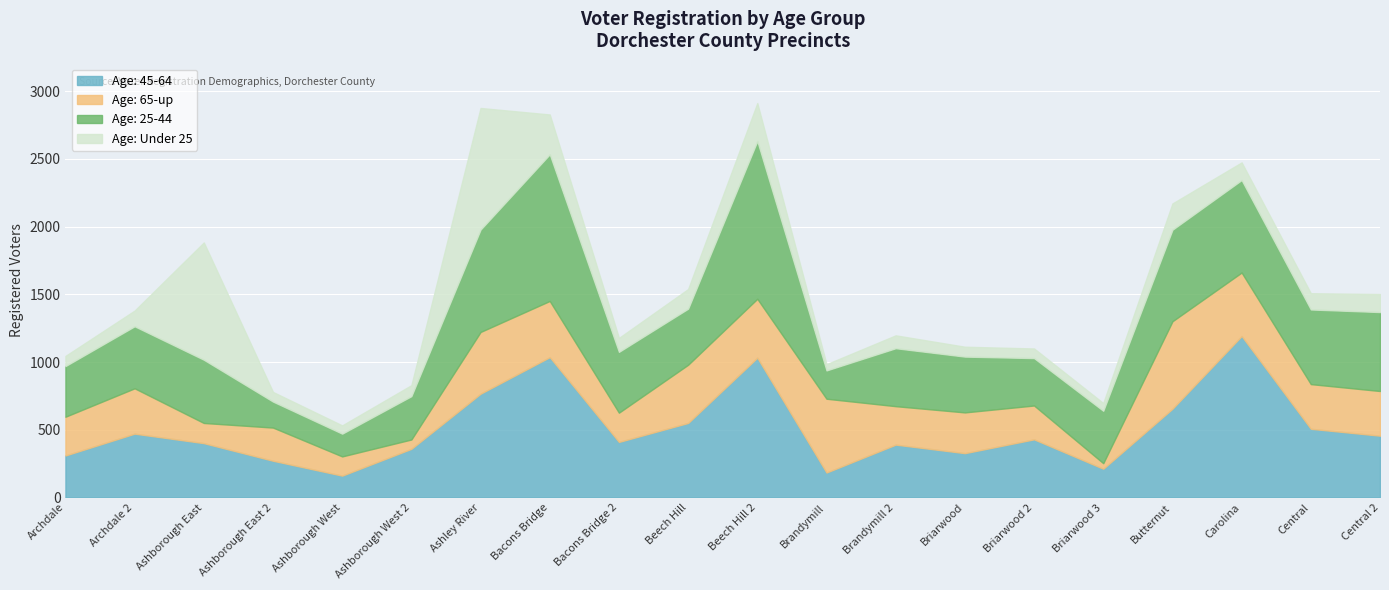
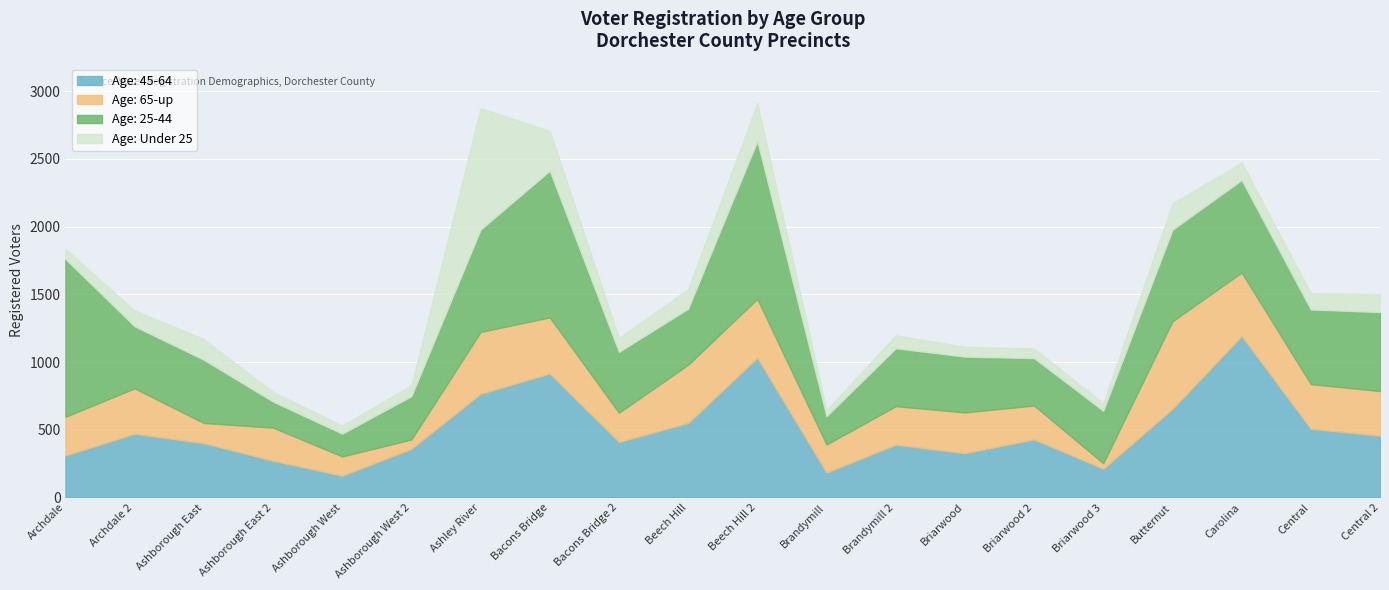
Age: 25-44, Archdale: 370 -> 1170
Age: Under 25, Ashborough East: 870 -> 150
Age: 45-64, Bacons Bridge: 1040 -> 920
Age: 65-up, Brandymill: 550 -> 210
